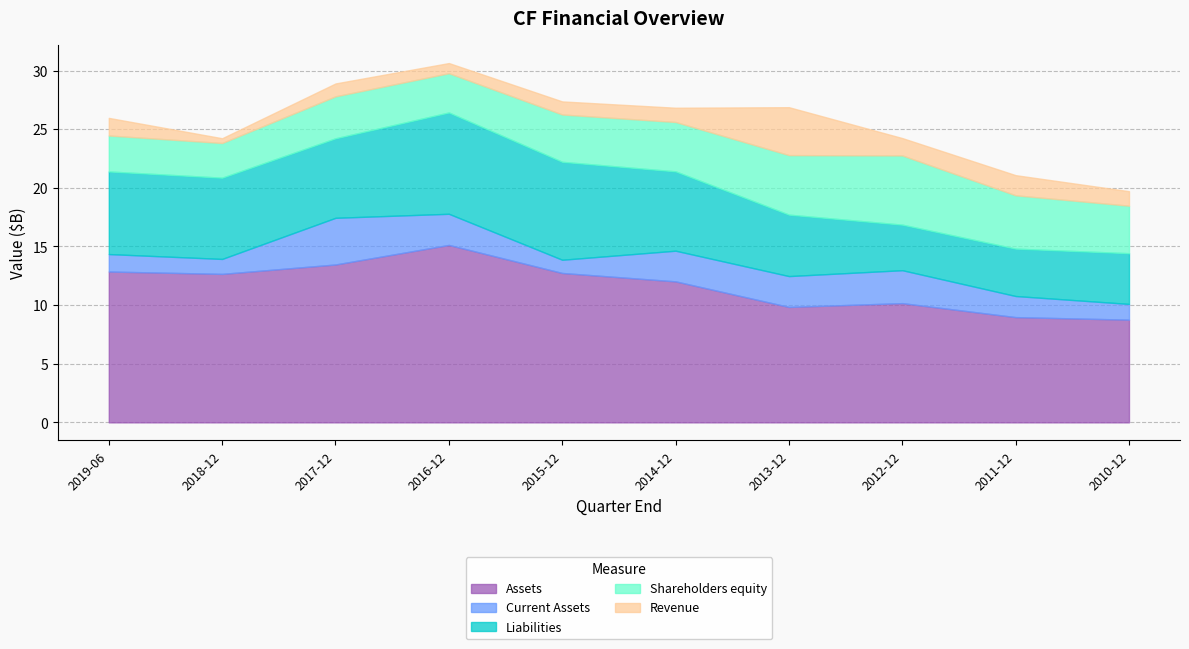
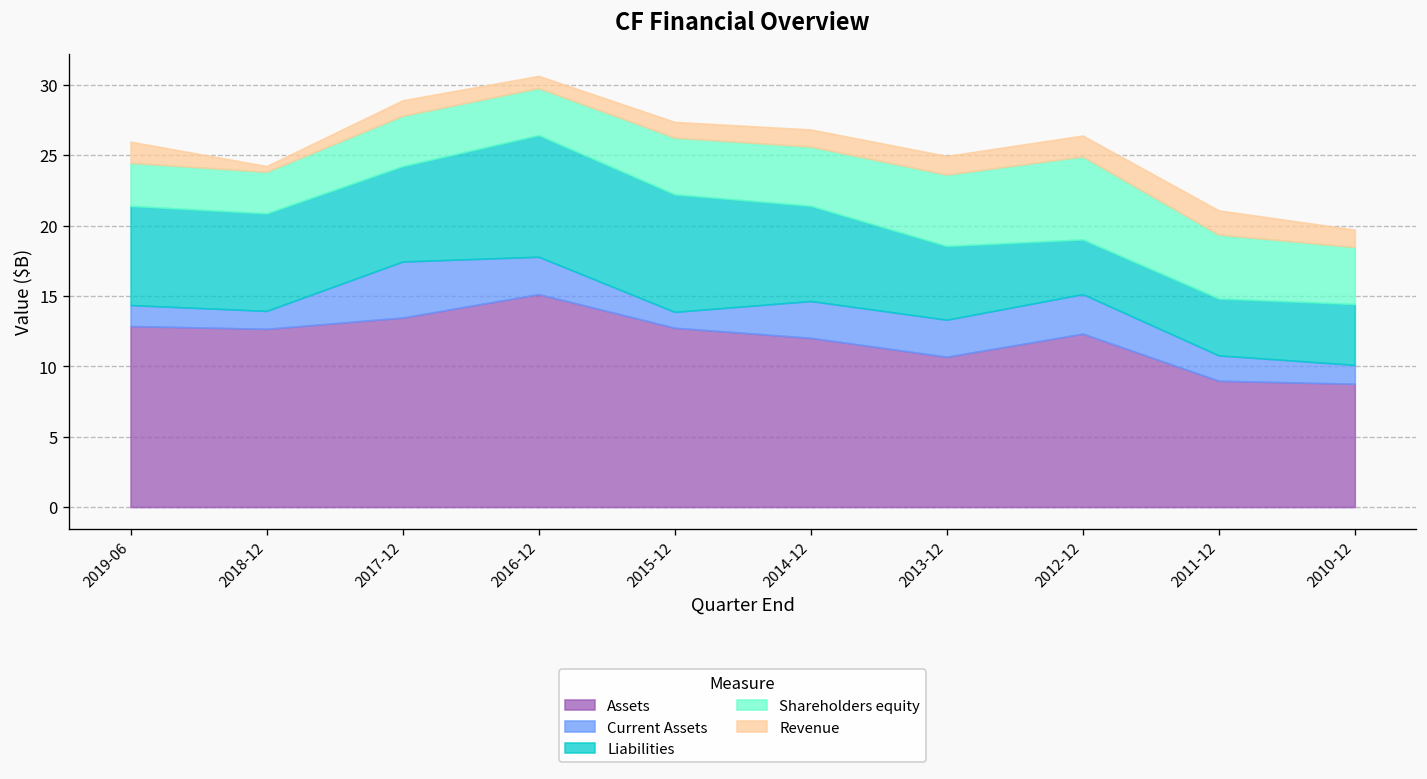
Assets, 2013-12: 9.8 -> 10.7
Revenue, 2013-12: 4.1 -> 1.3
Assets, 2012-12: 10.2 -> 12.3
